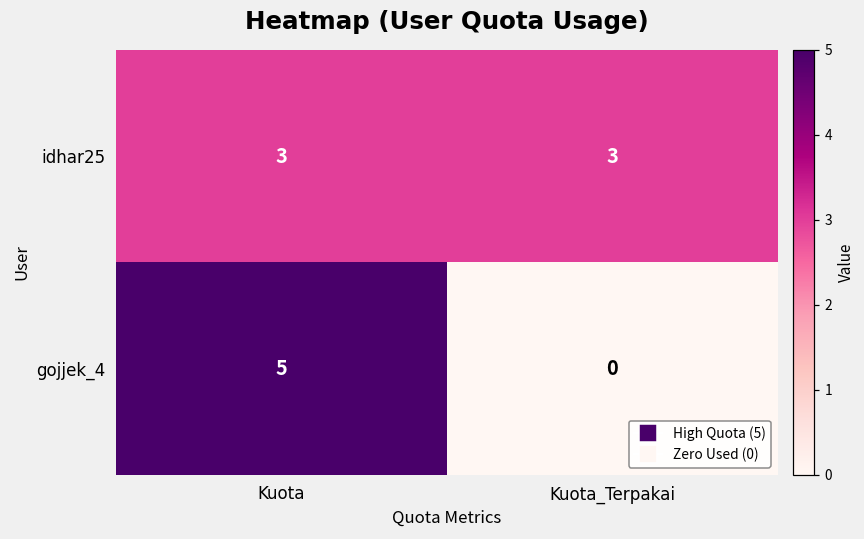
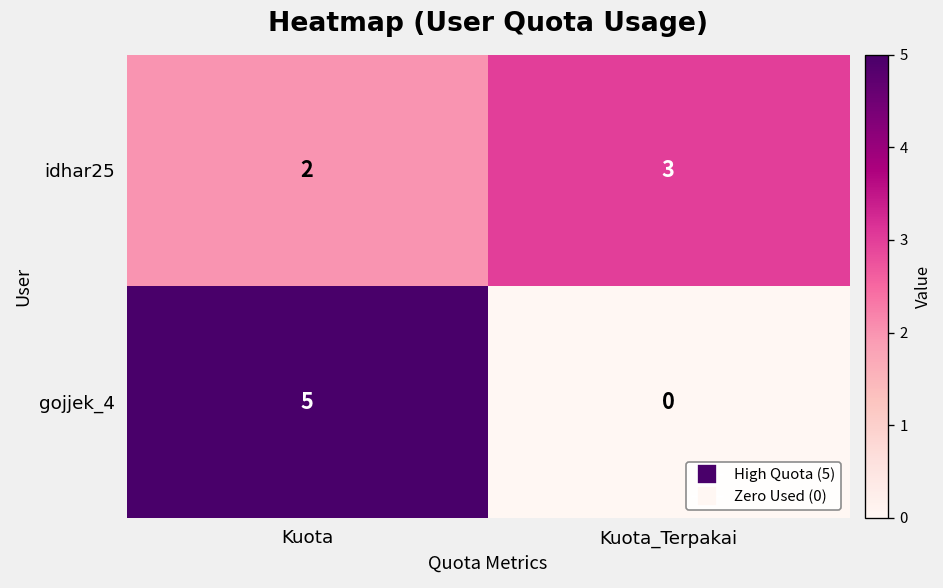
idhar25, Kuota: 3 -> 2
